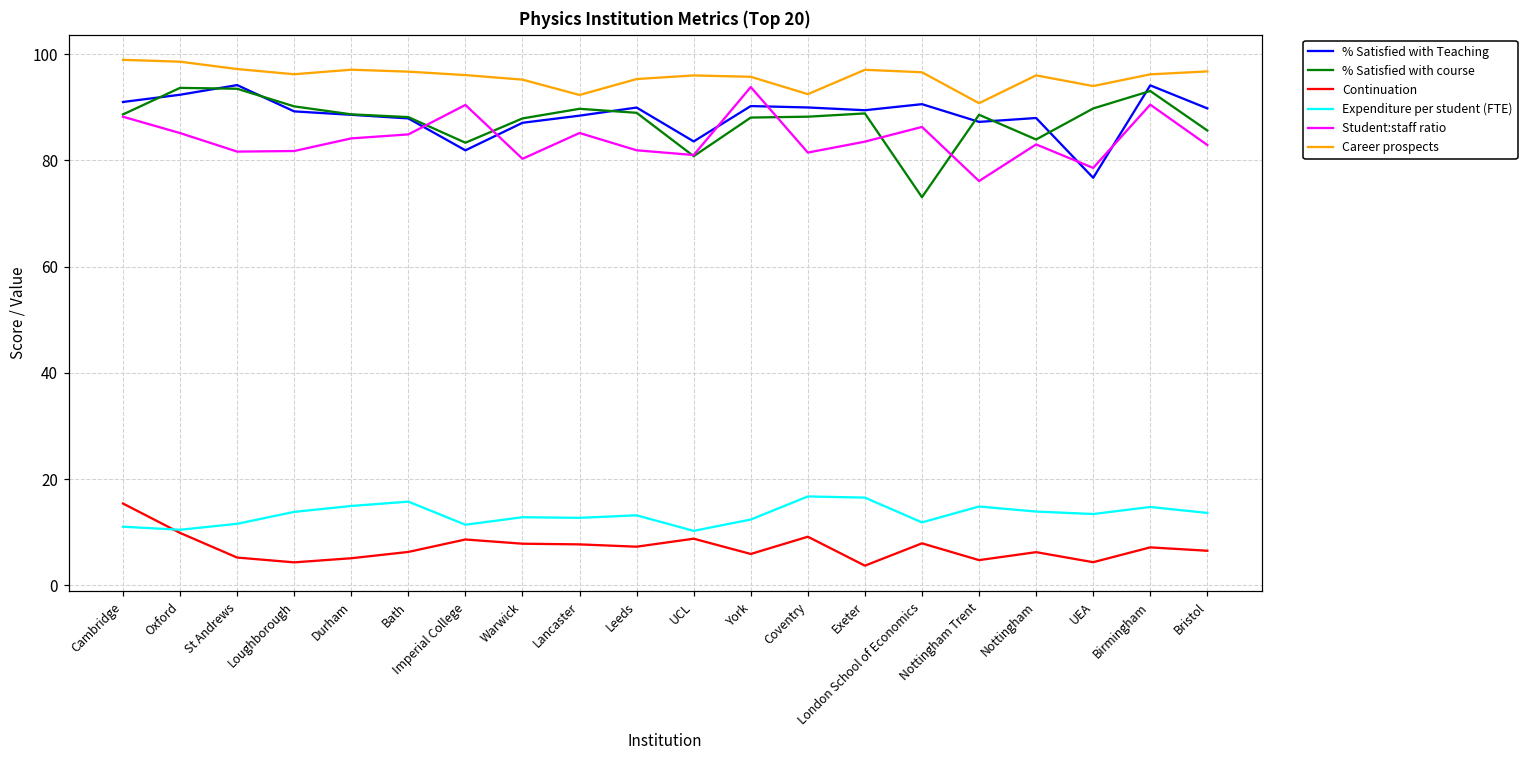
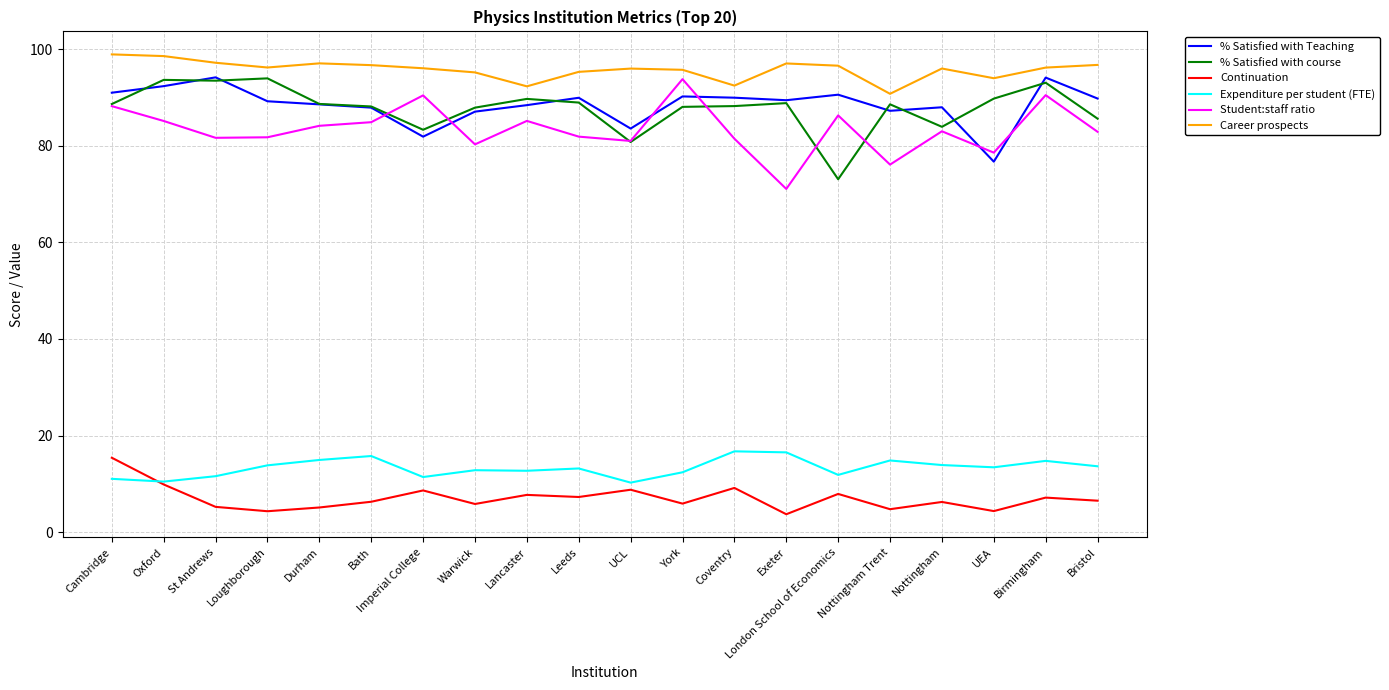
% Satisfied with course, Loughborough: 90 -> 94
Continuation, Warwick: 8 -> 6
Student:staff ratio, Exeter: 84 -> 71
